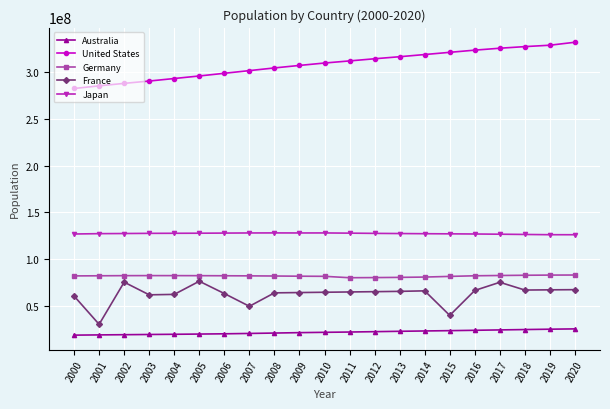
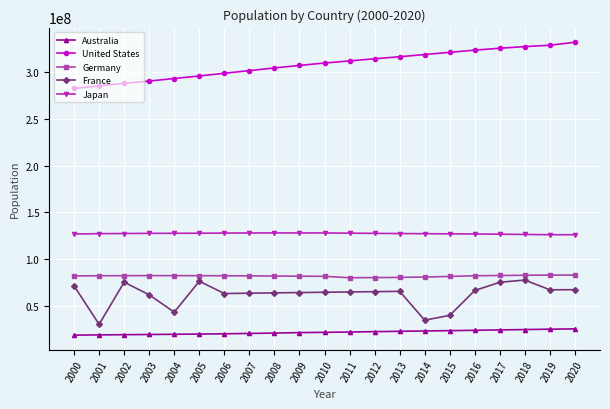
France, 2000: 60000000 -> 70000000
France, 2004: 60000000 -> 40000000
France, 2007: 50000000 -> 60000000
France, 2014: 70000000 -> 40000000
France, 2018: 70000000 -> 80000000
